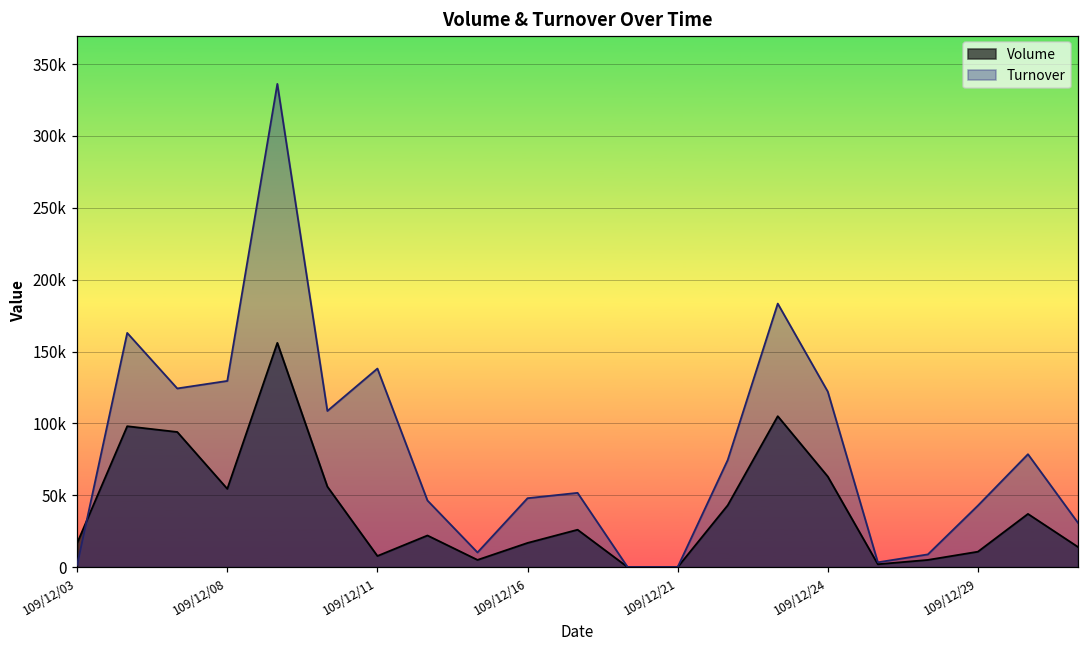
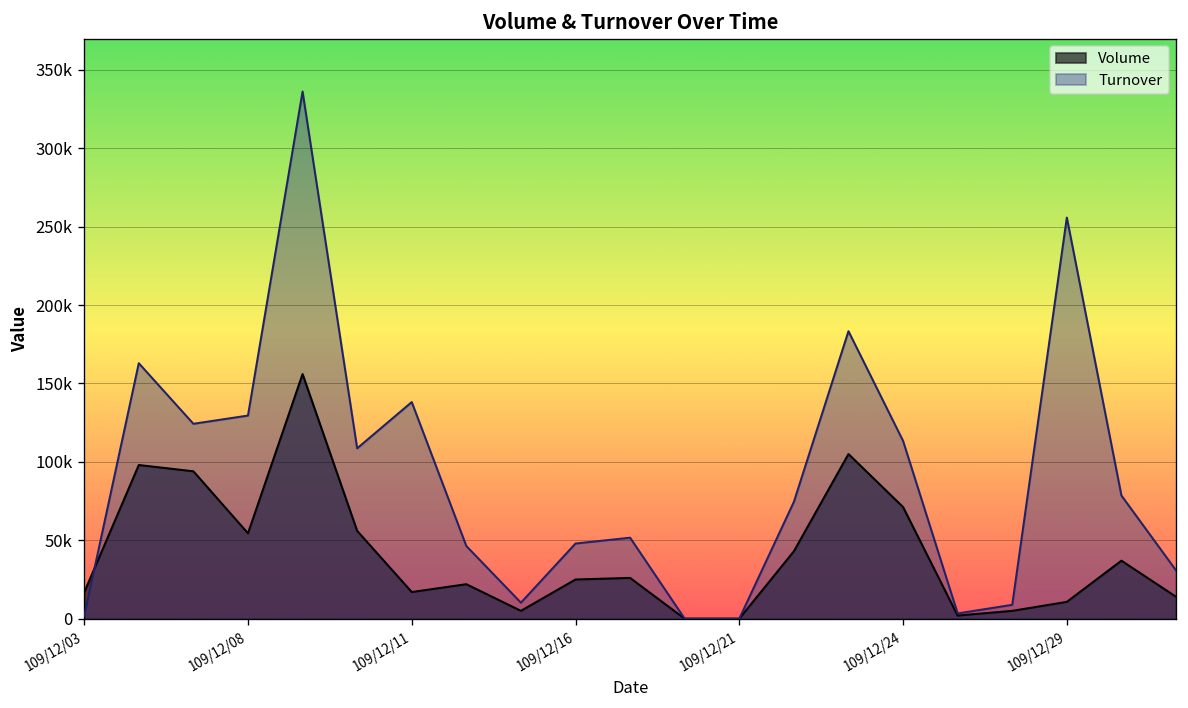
Volume, 109/12/11: 8000 -> 17000
Volume, 109/12/16: 17000 -> 25000
Volume, 109/12/24: 63000 -> 71000
Turnover, 109/12/24: 122000 -> 113000
Turnover, 109/12/29: 43000 -> 256000
